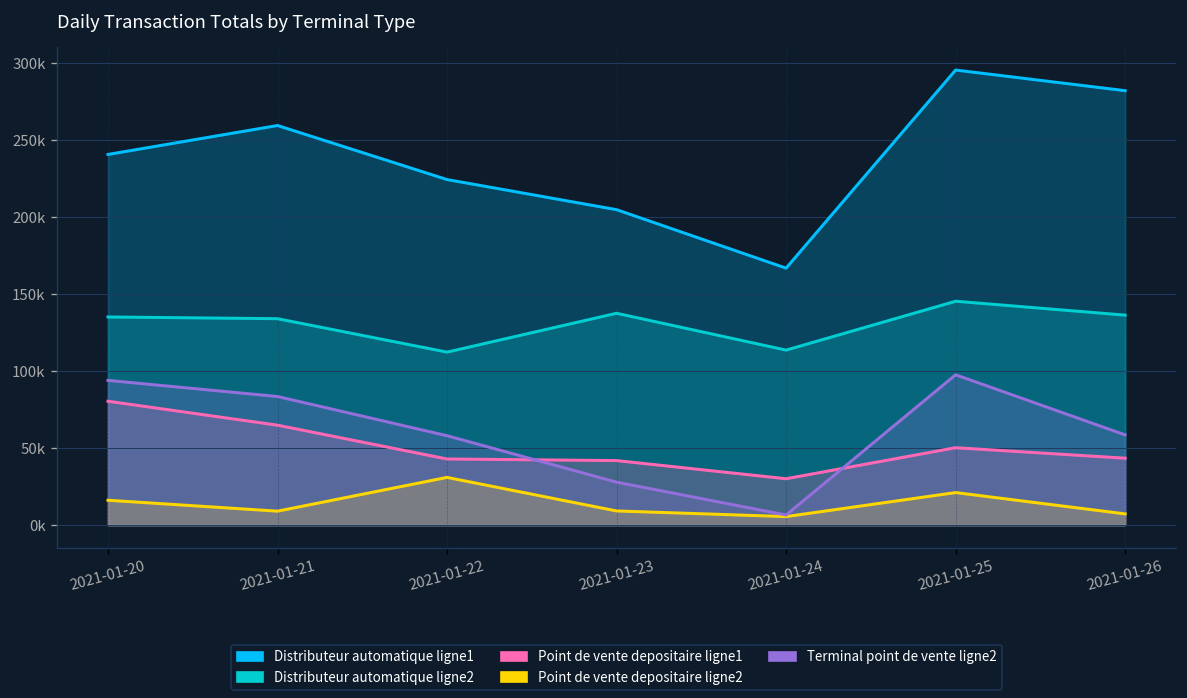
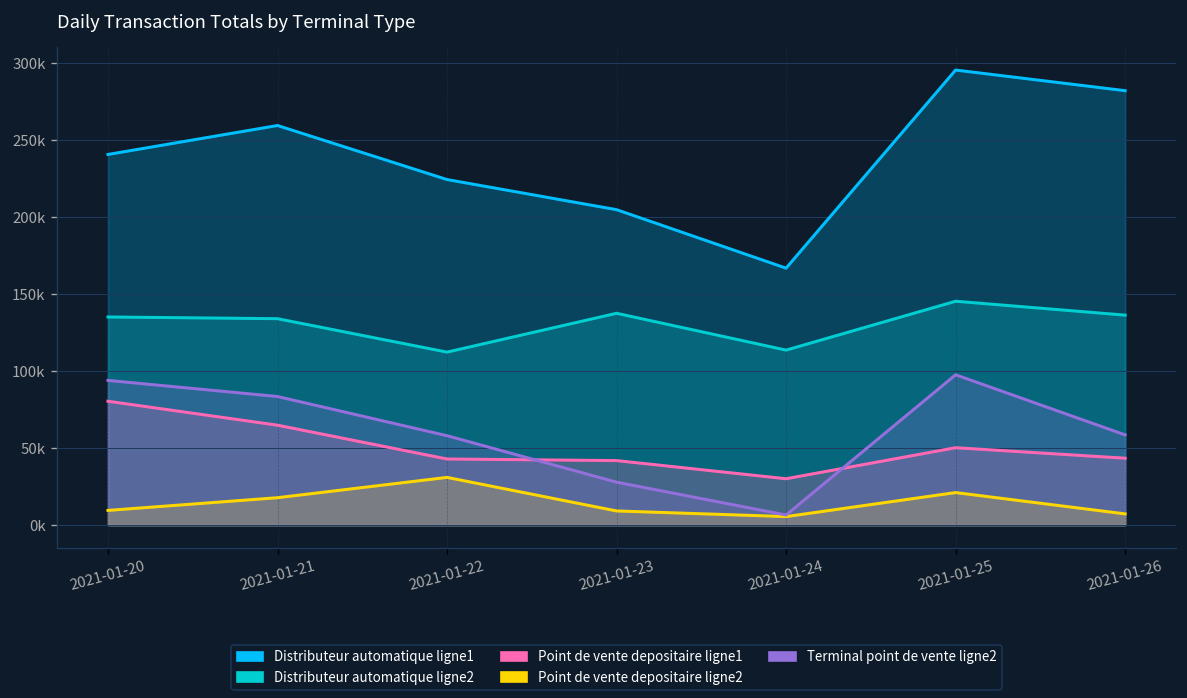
Point de vente depositaire ligne2, 2021-01-20: 16000 -> 10000
Point de vente depositaire ligne2, 2021-01-21: 9000 -> 18000
